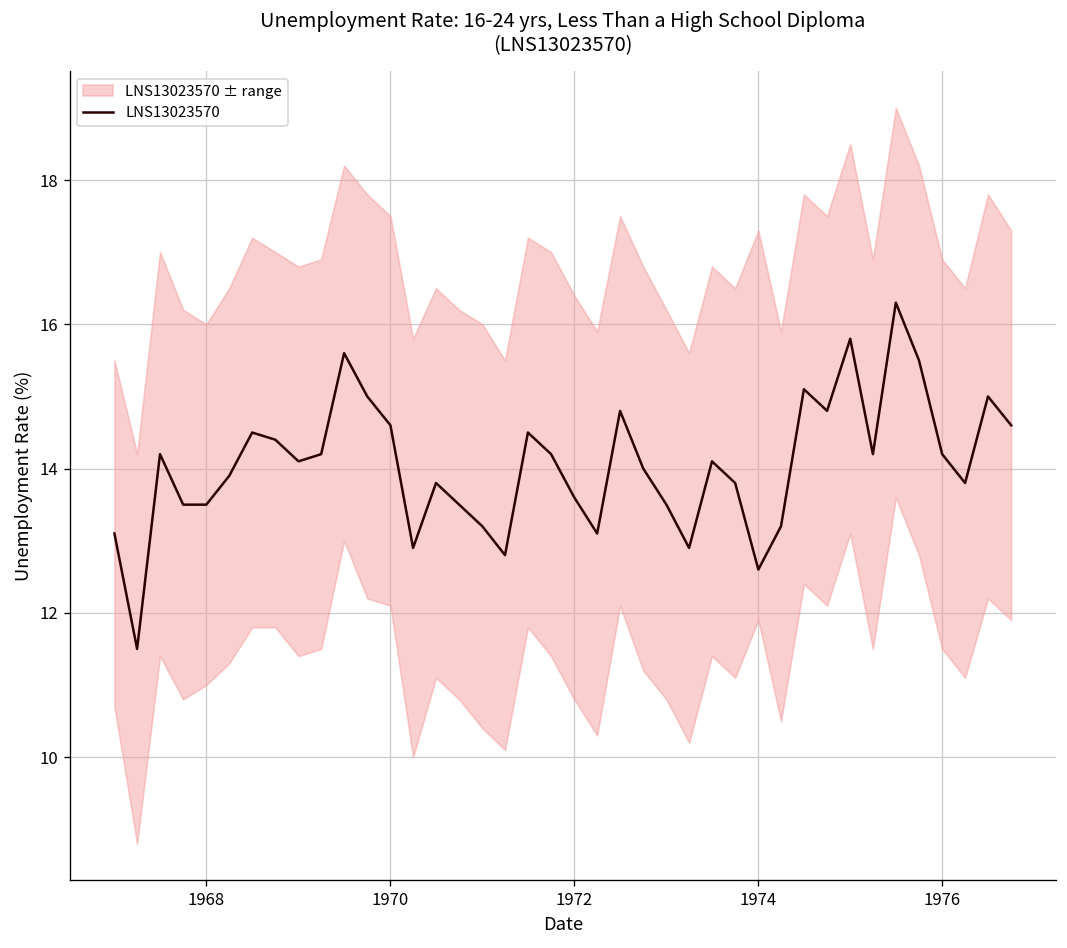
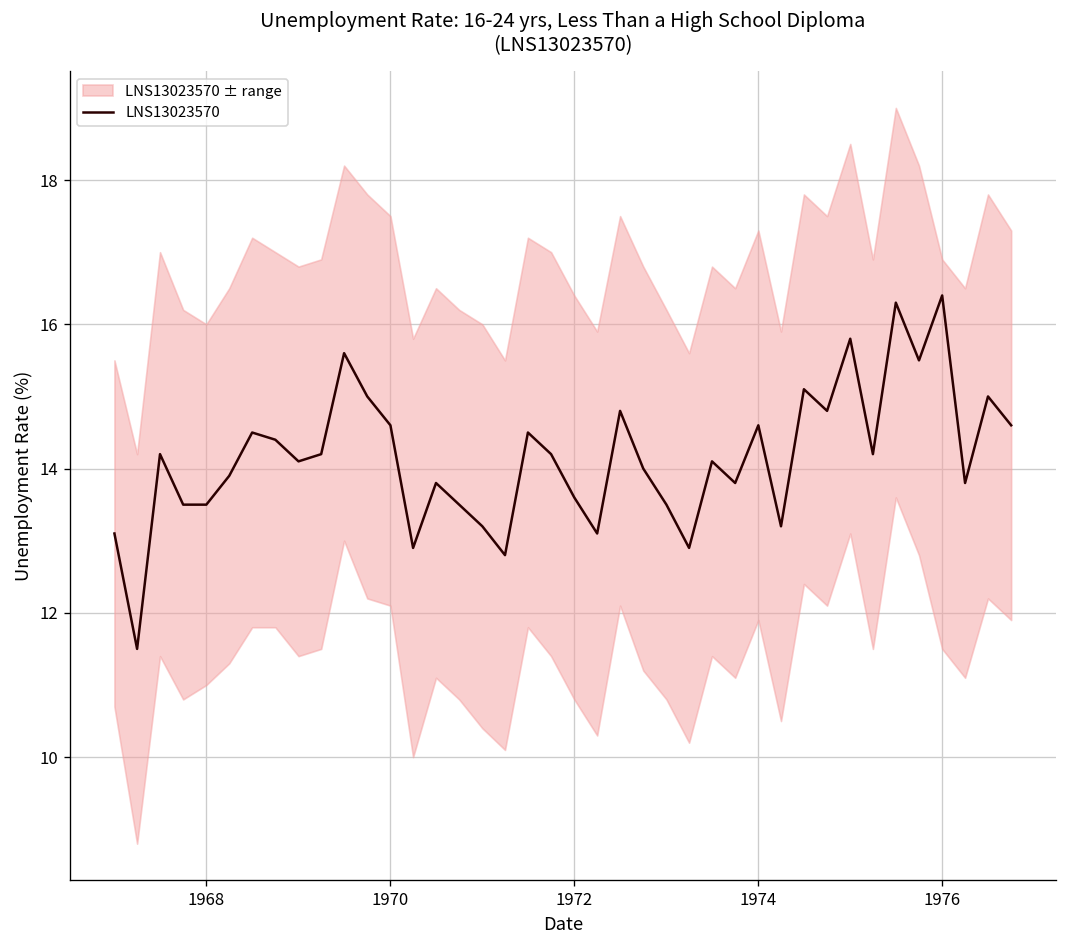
LNS13023570, 1974: 12.6 -> 14.6
LNS13023570, 1976: 14.2 -> 16.4
